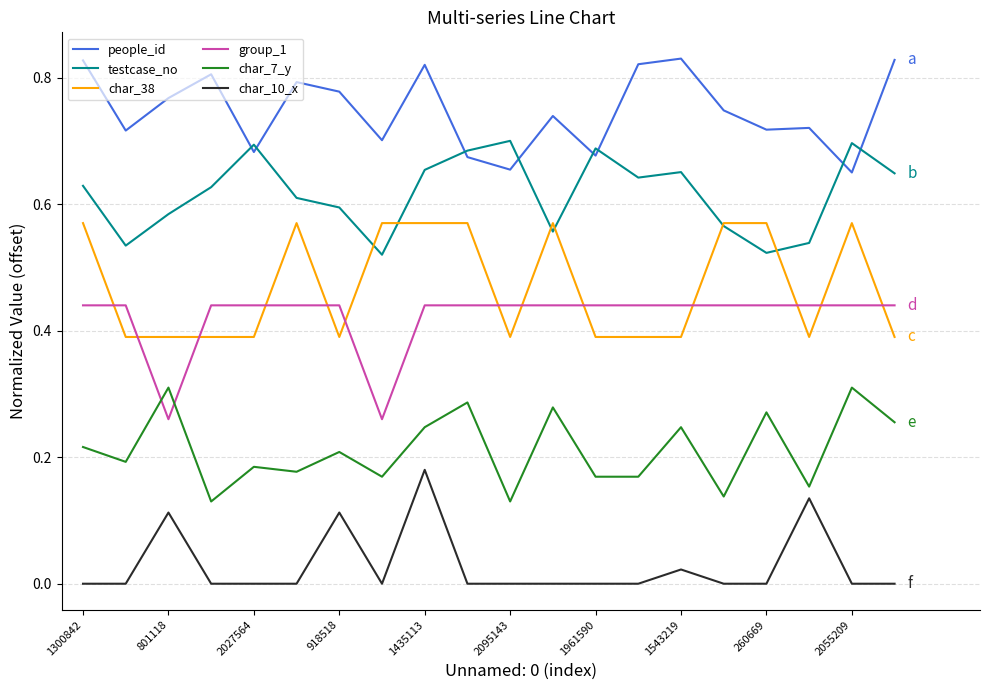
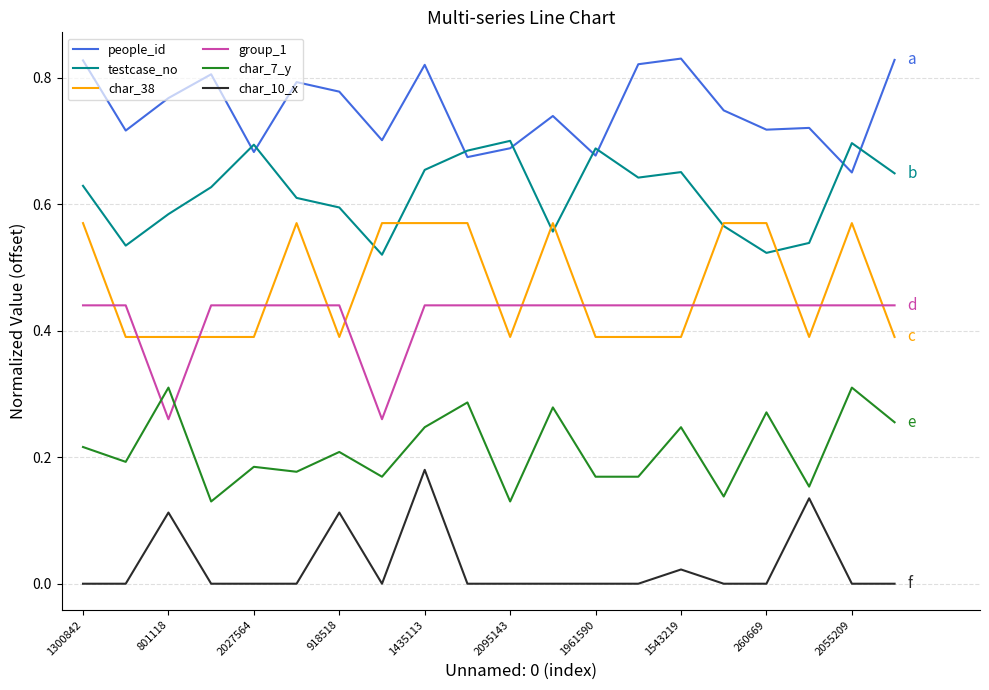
people_id, 2095143: 0.65 -> 0.69
